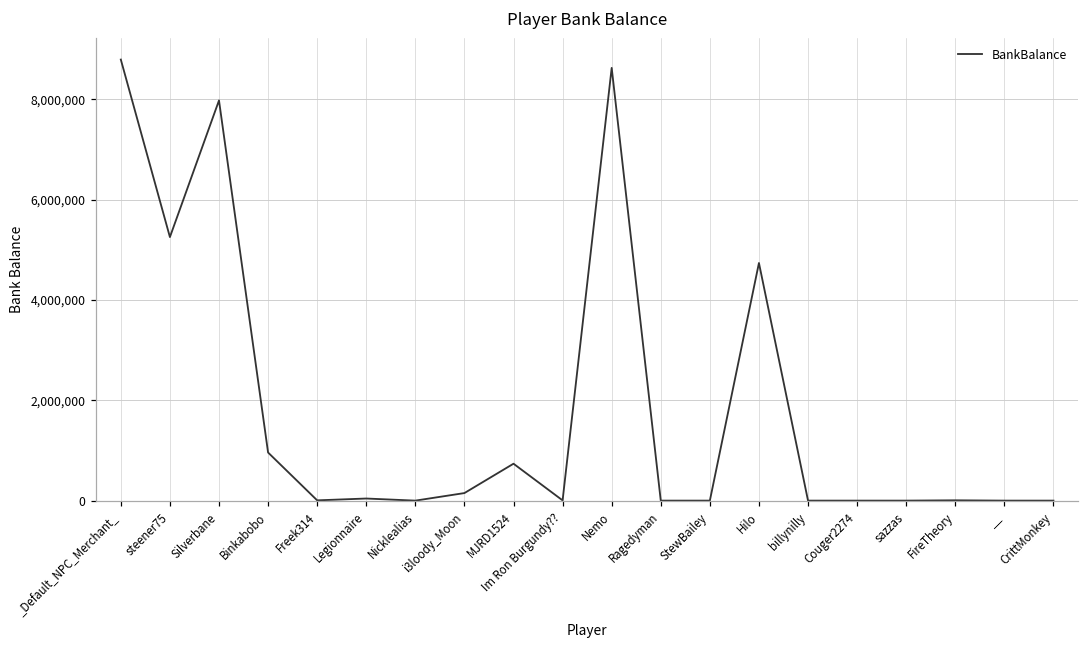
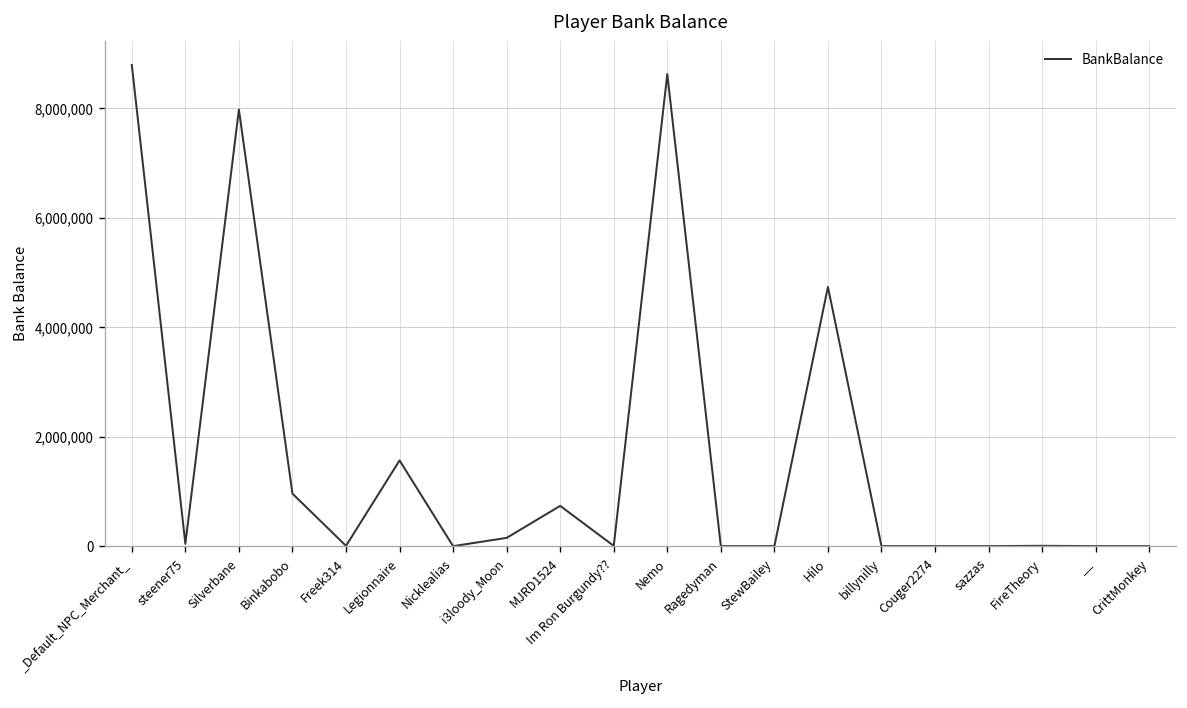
steener75: 5,300,000 -> 0
Legionnaire: 0 -> 1,600,000
